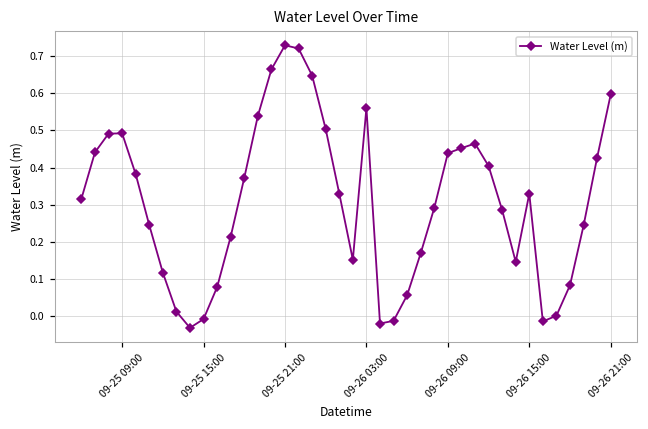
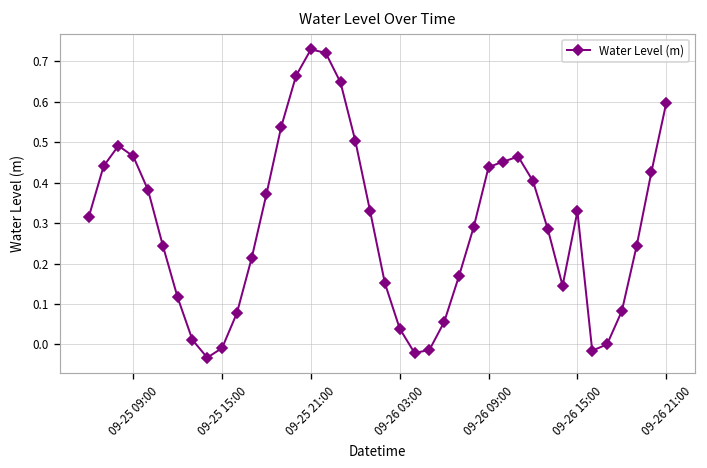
09-25 09:00: 0.49 -> 0.47
09-26 03:00: 0.56 -> 0.04
